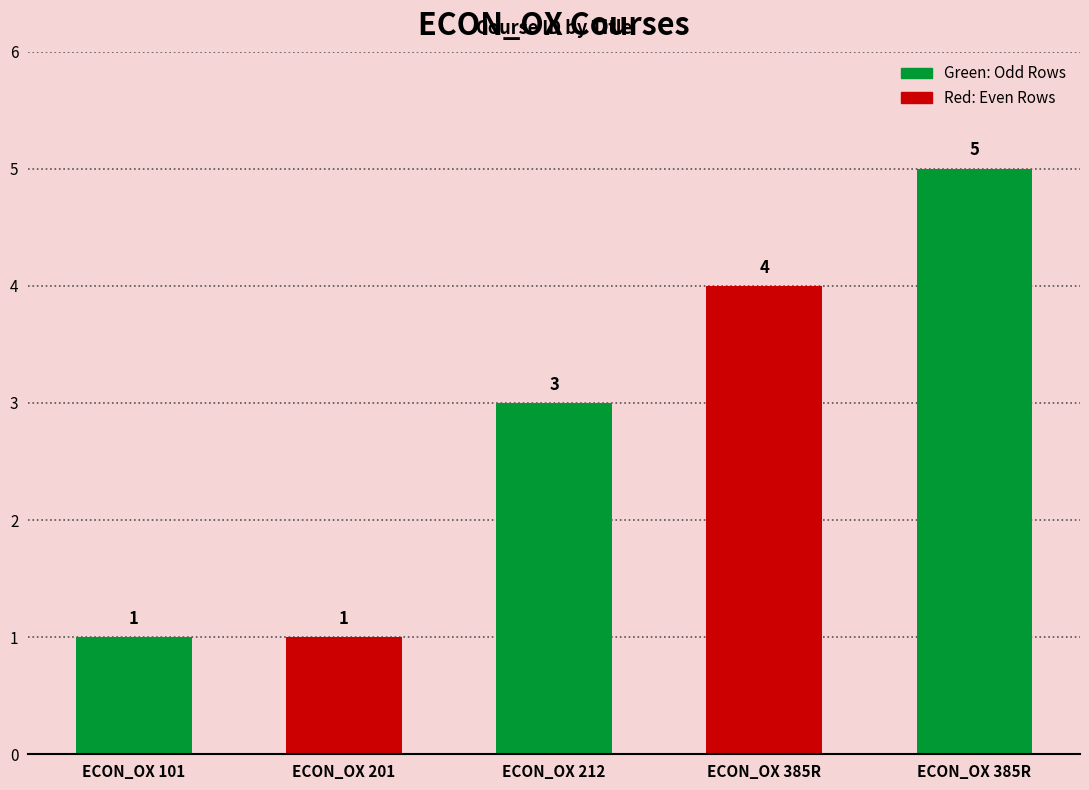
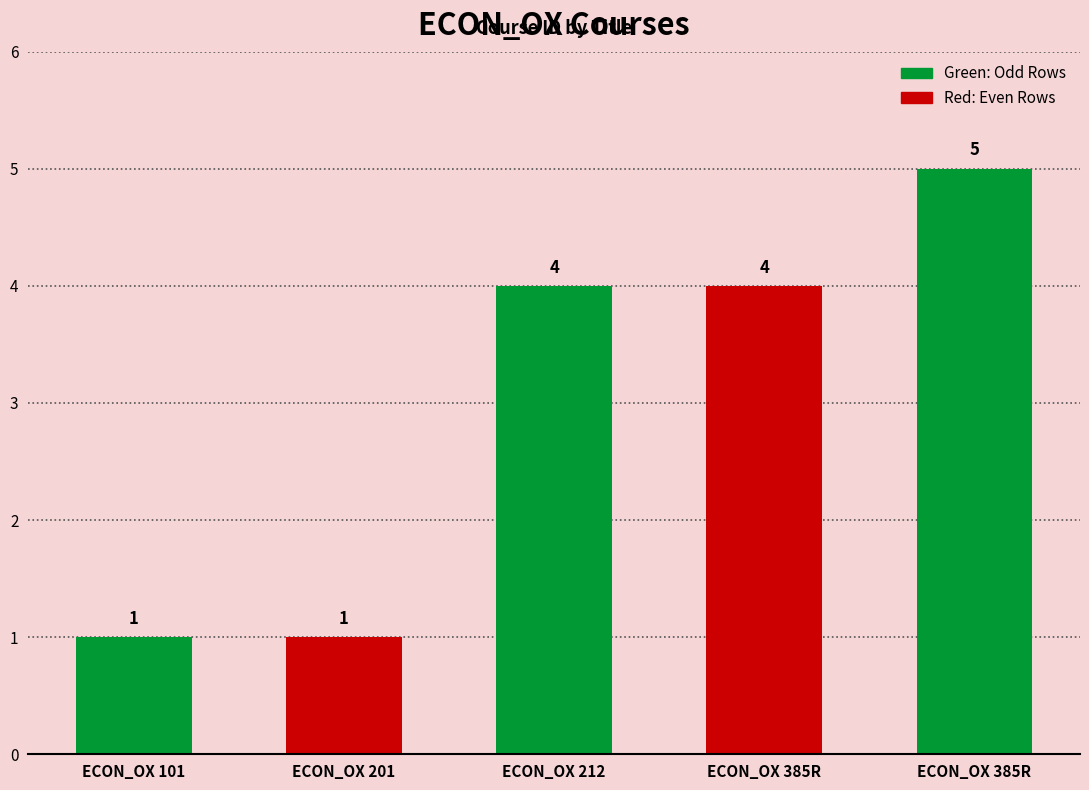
ECON_OX 212: 3 -> 4
